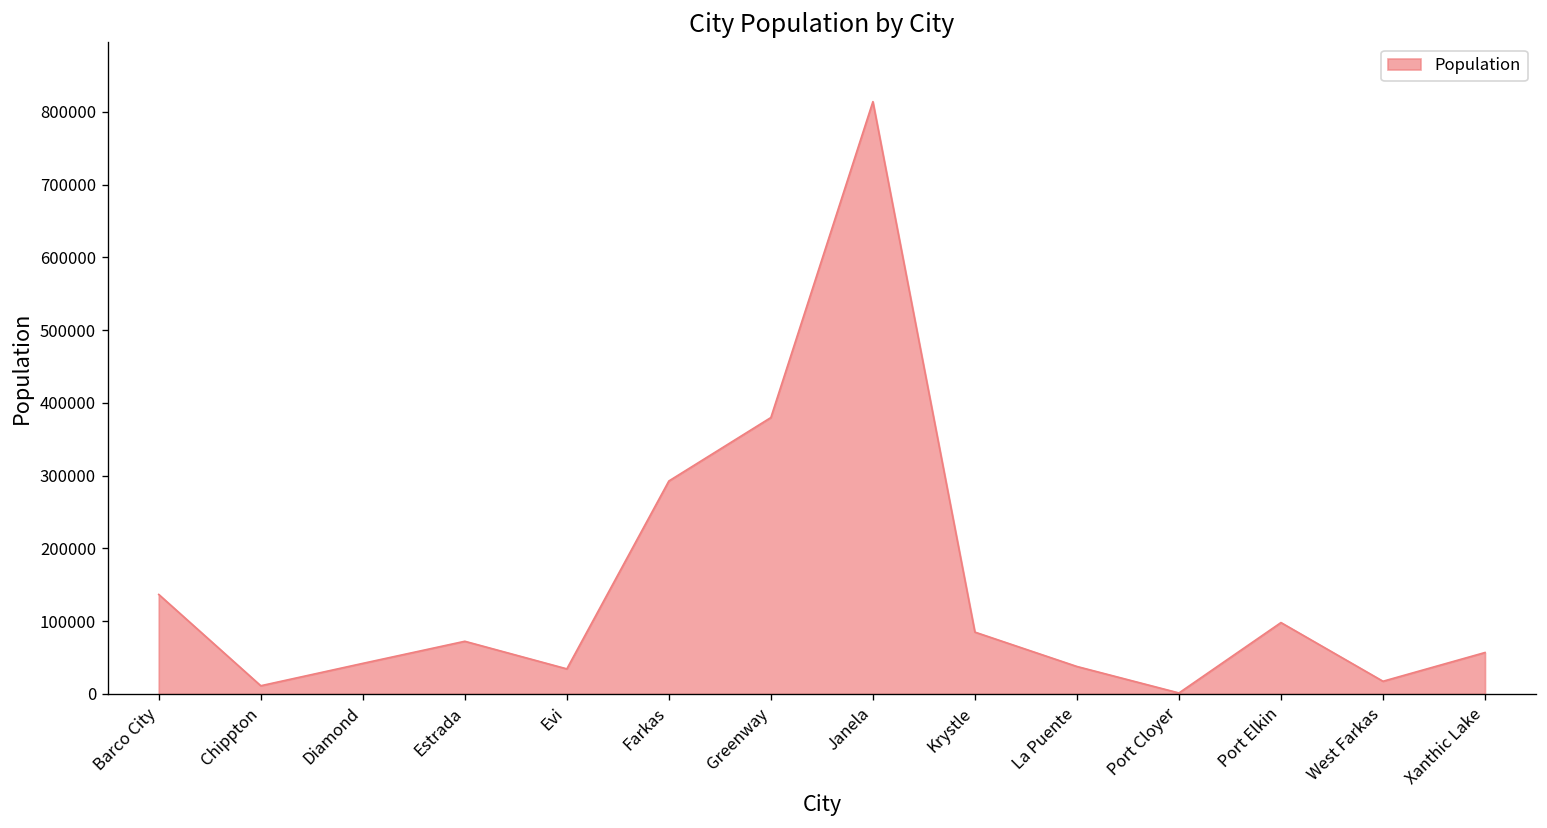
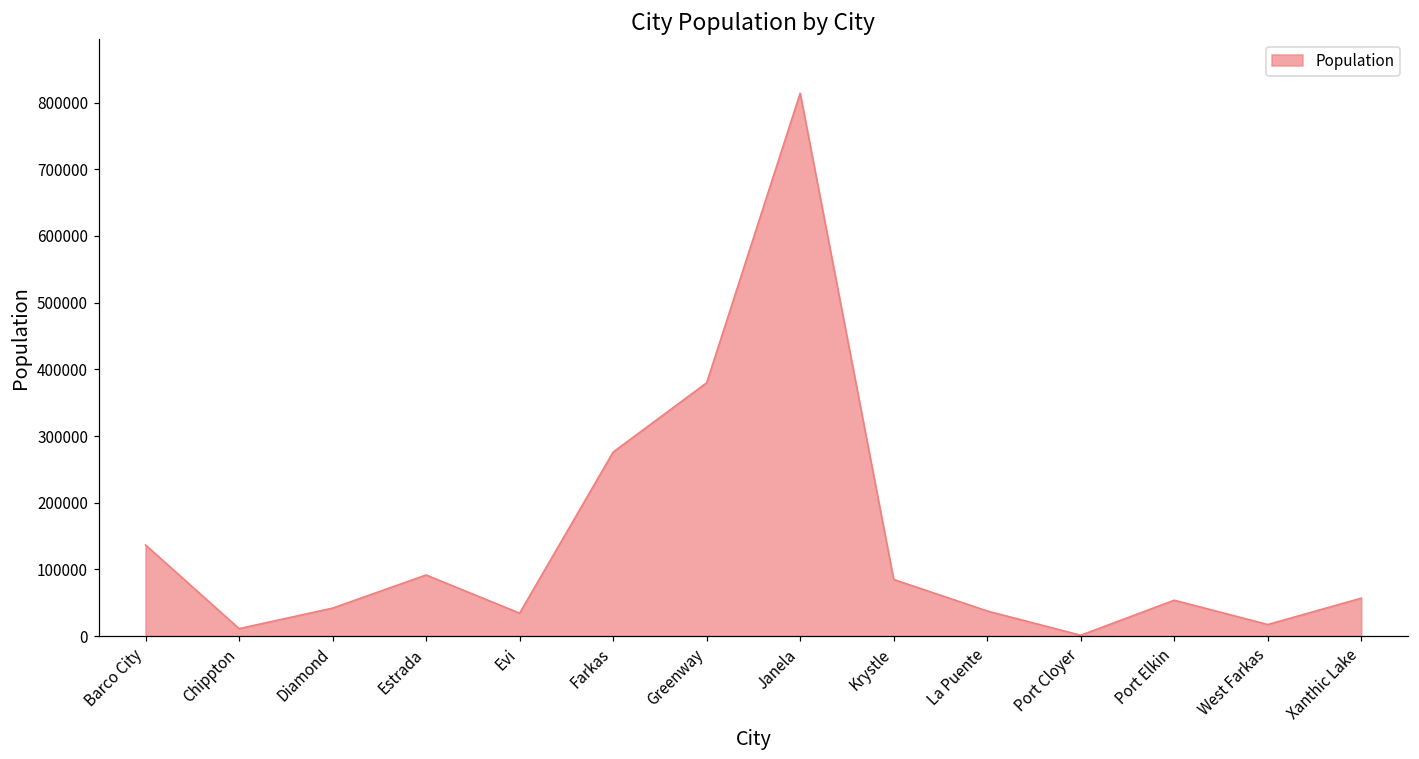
Estrada: 70000 -> 90000
Farkas: 290000 -> 280000
Port Elkin: 100000 -> 50000
